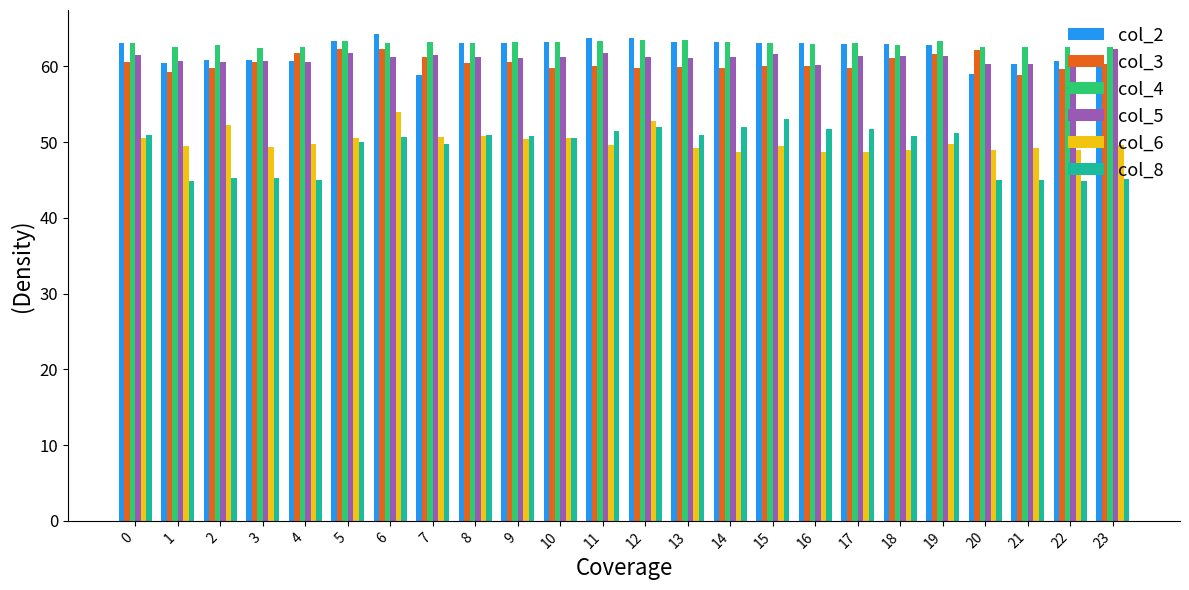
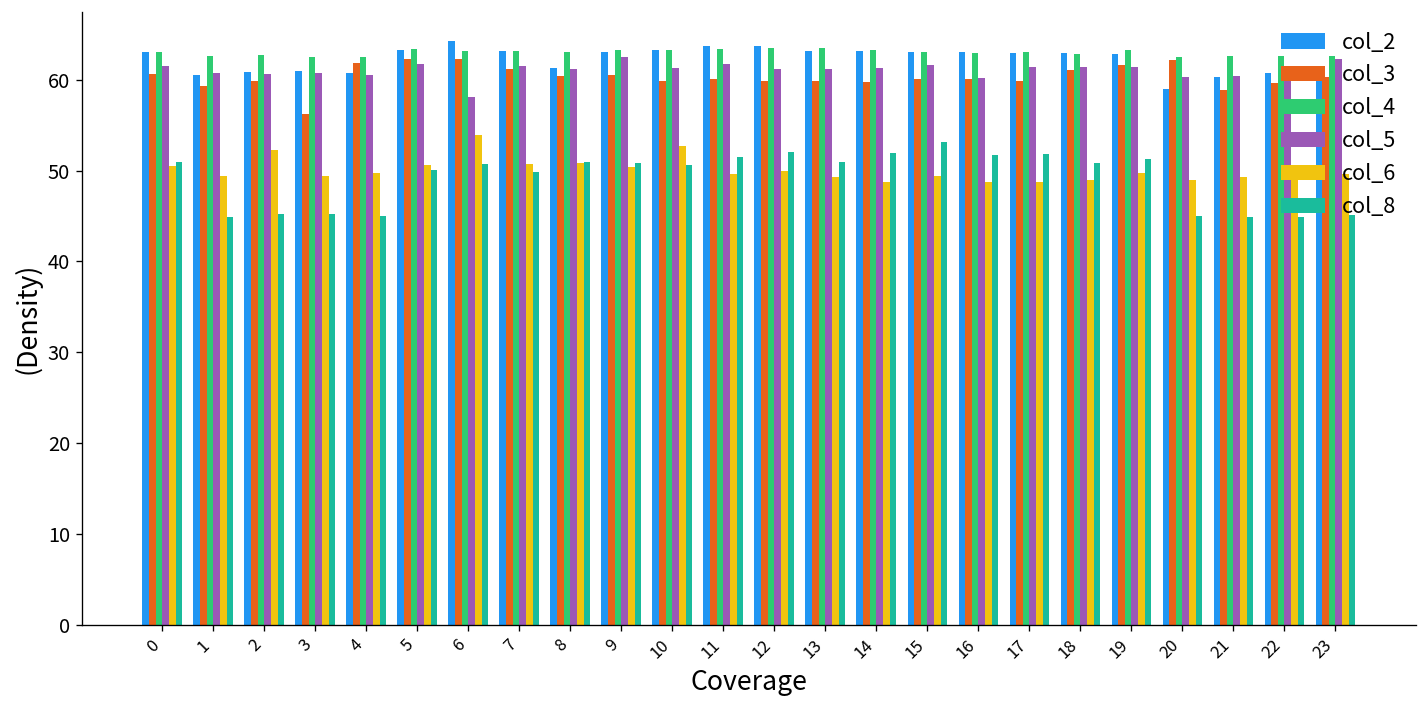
col_3, 3: 61 -> 56
col_5, 6: 61 -> 58
col_2, 7: 59 -> 63
col_2, 8: 63 -> 61
col_5, 9: 61 -> 63
col_6, 10: 51 -> 53
col_6, 12: 53 -> 50
